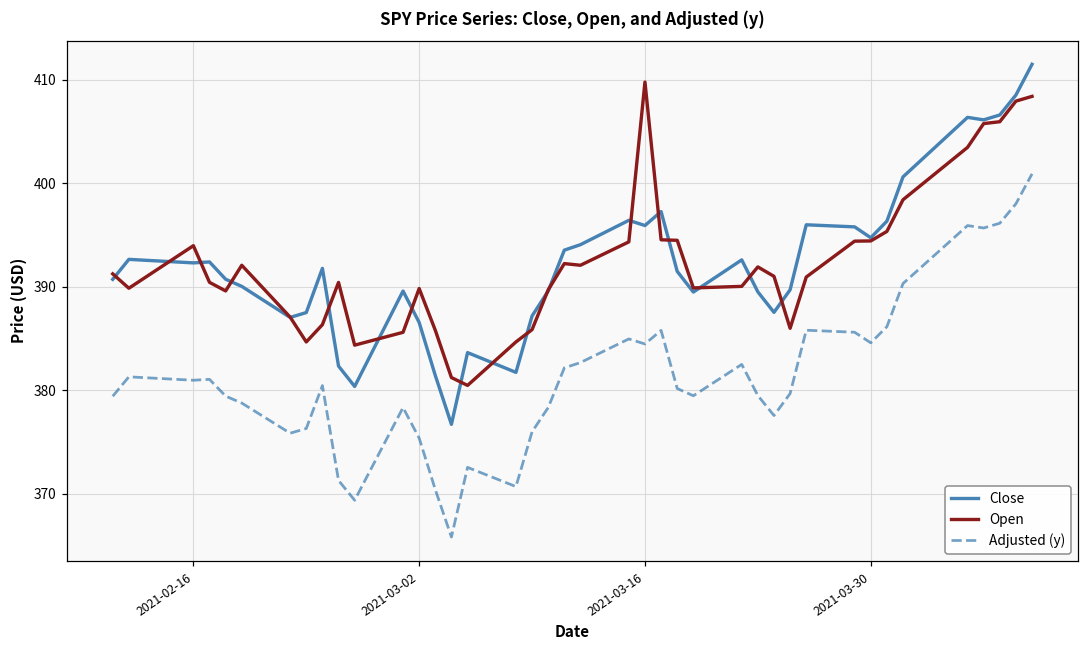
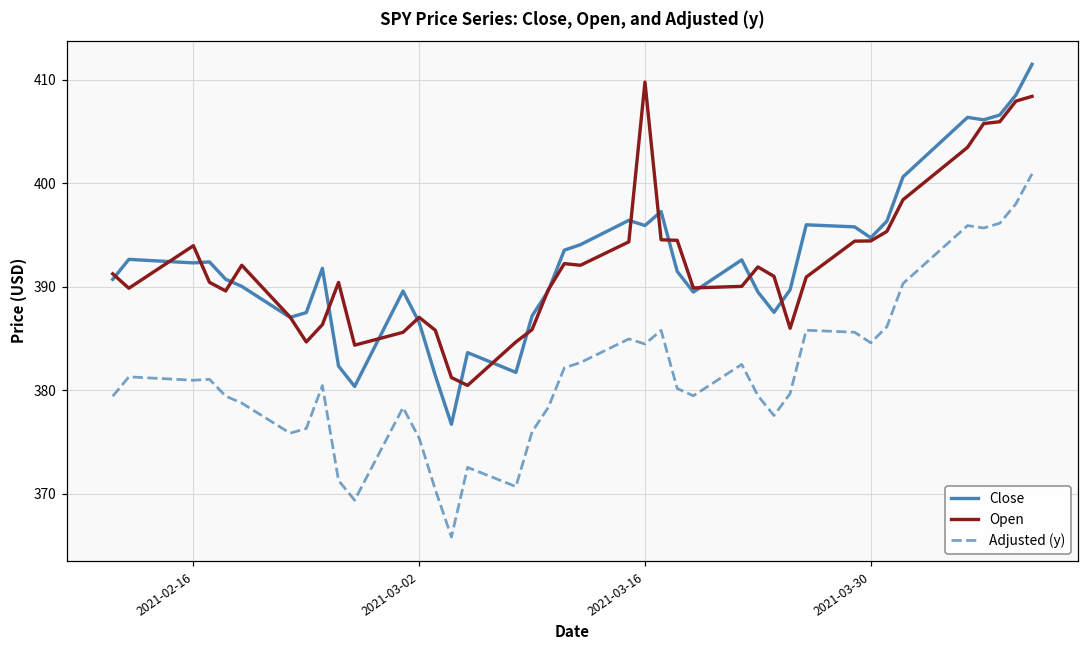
Open, 2021-03-02: 390 -> 387
